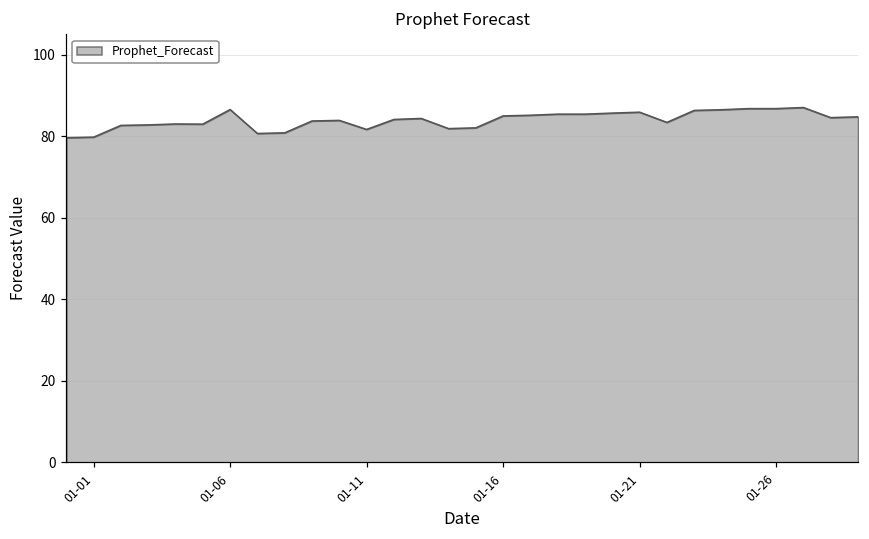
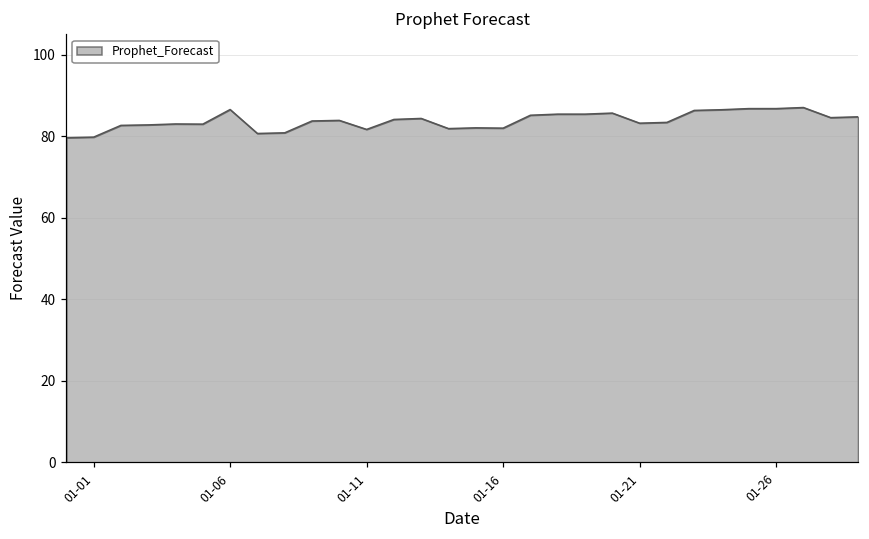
01-16: 85 -> 82
01-21: 86 -> 83
